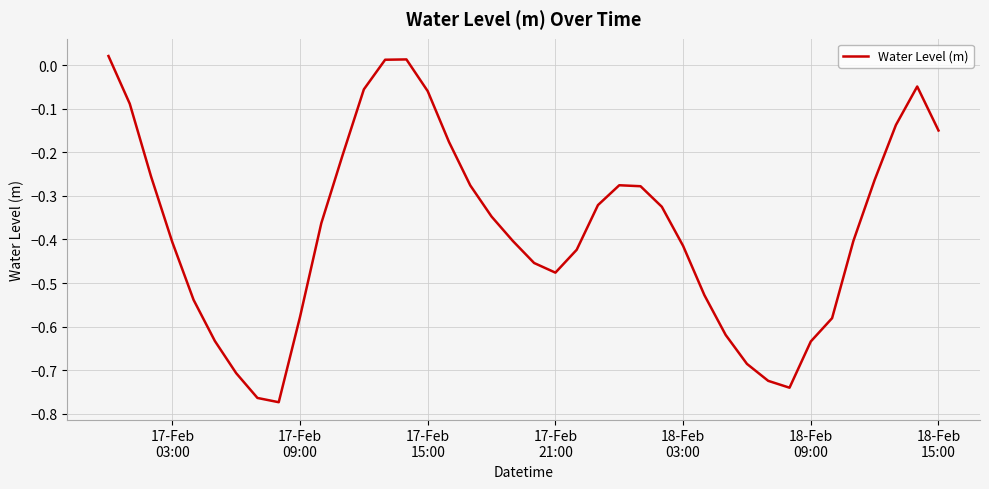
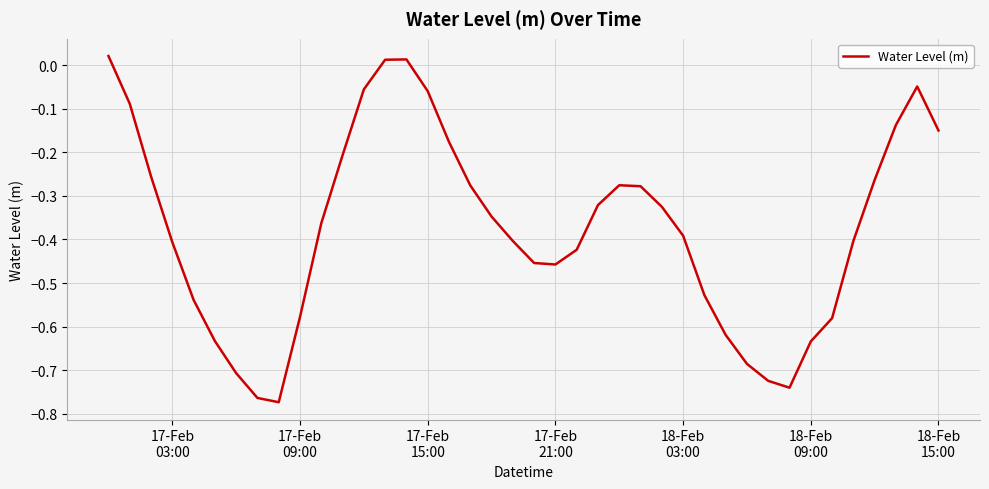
17-Feb 21:00: -0.48 -> -0.46
18-Feb 03:00: -0.41 -> -0.39
